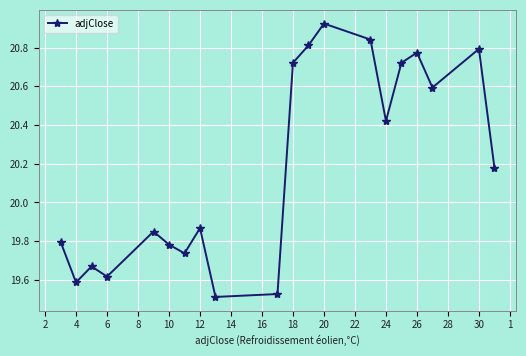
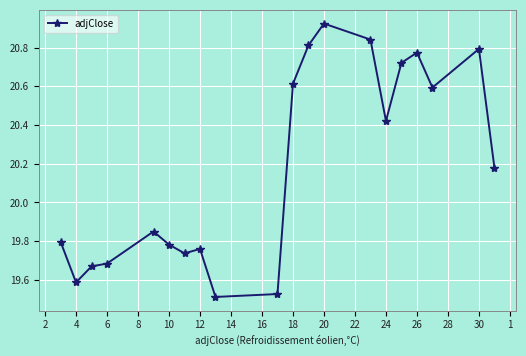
6: 19.62 -> 19.68
12: 19.87 -> 19.76
18: 20.72 -> 20.61
